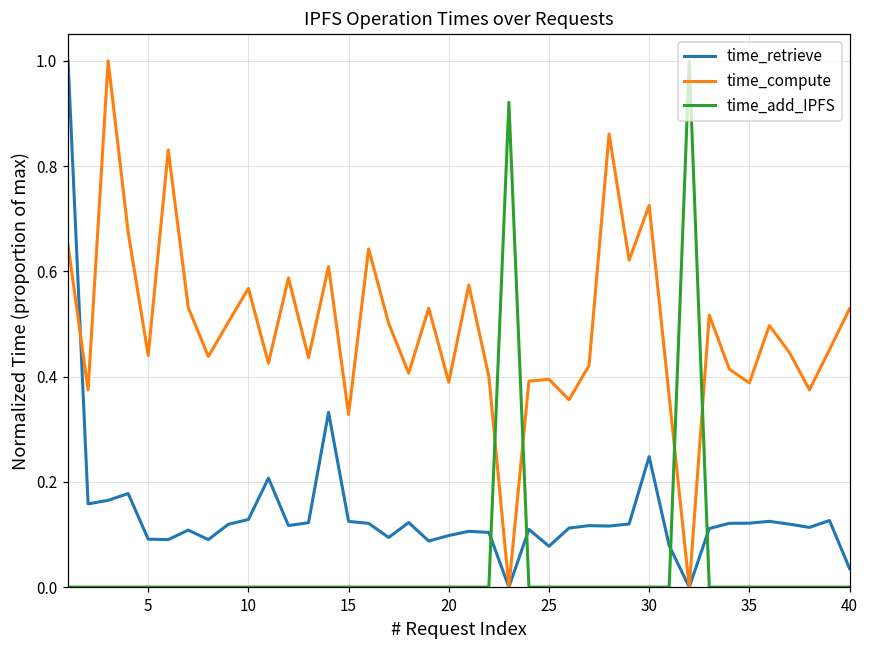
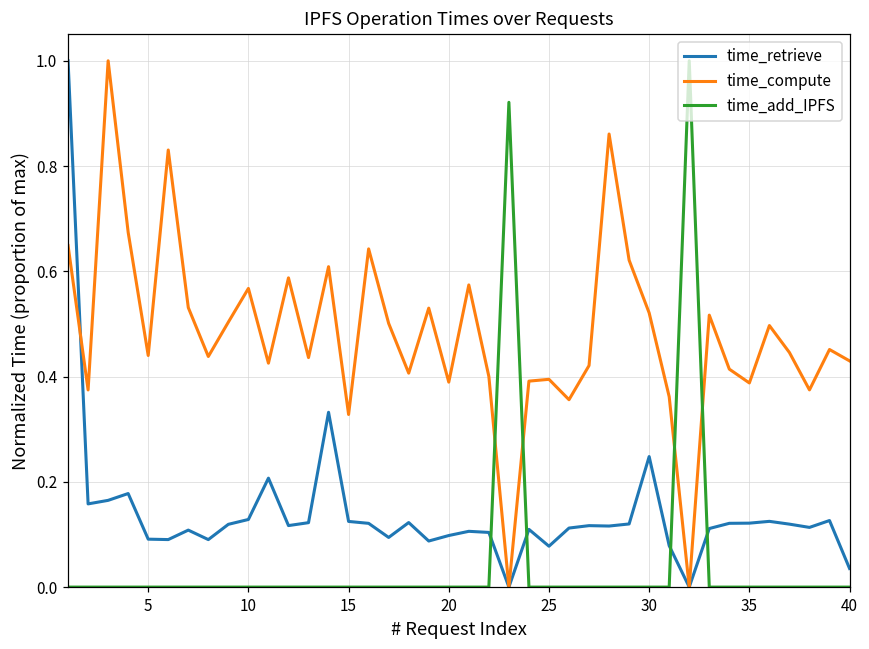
time_compute, 30: 0.73 -> 0.52
time_compute, 40: 0.53 -> 0.43
